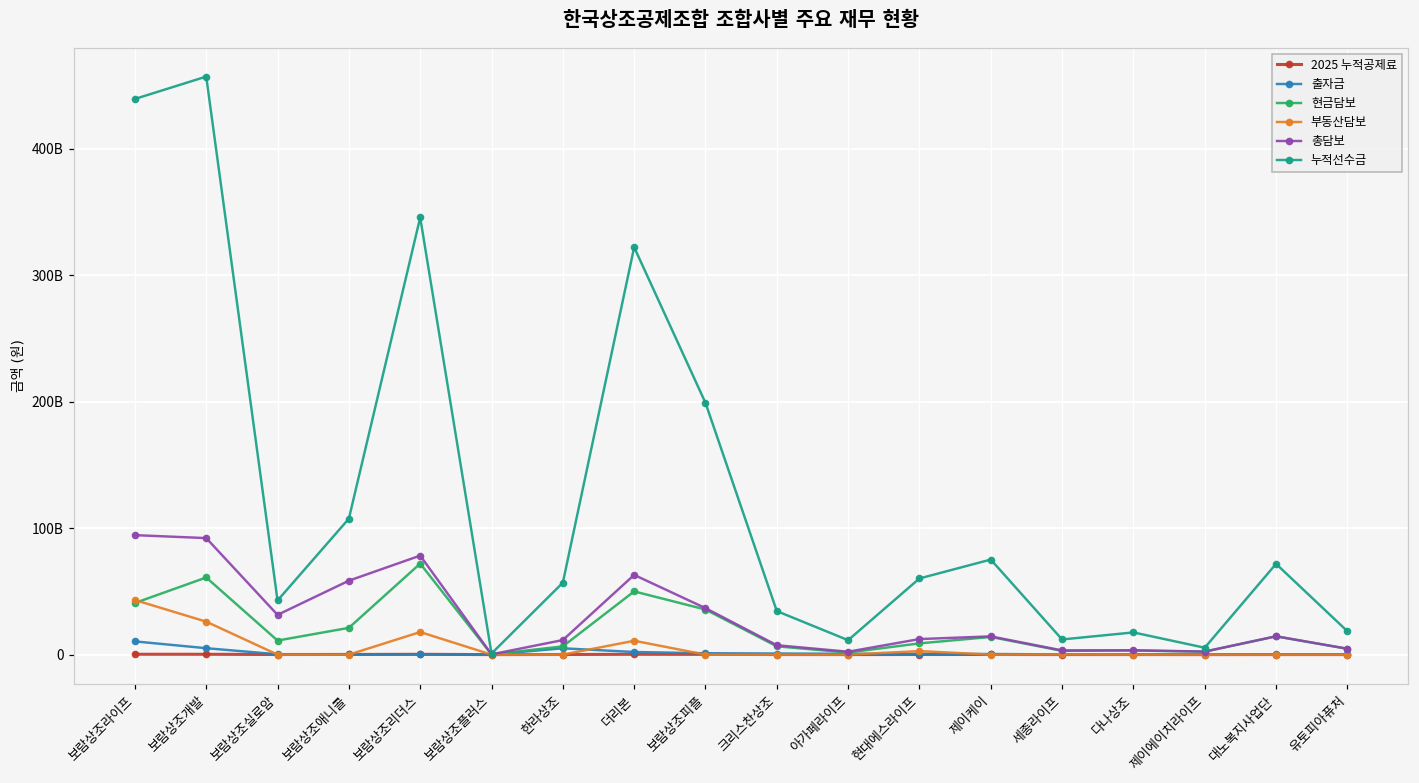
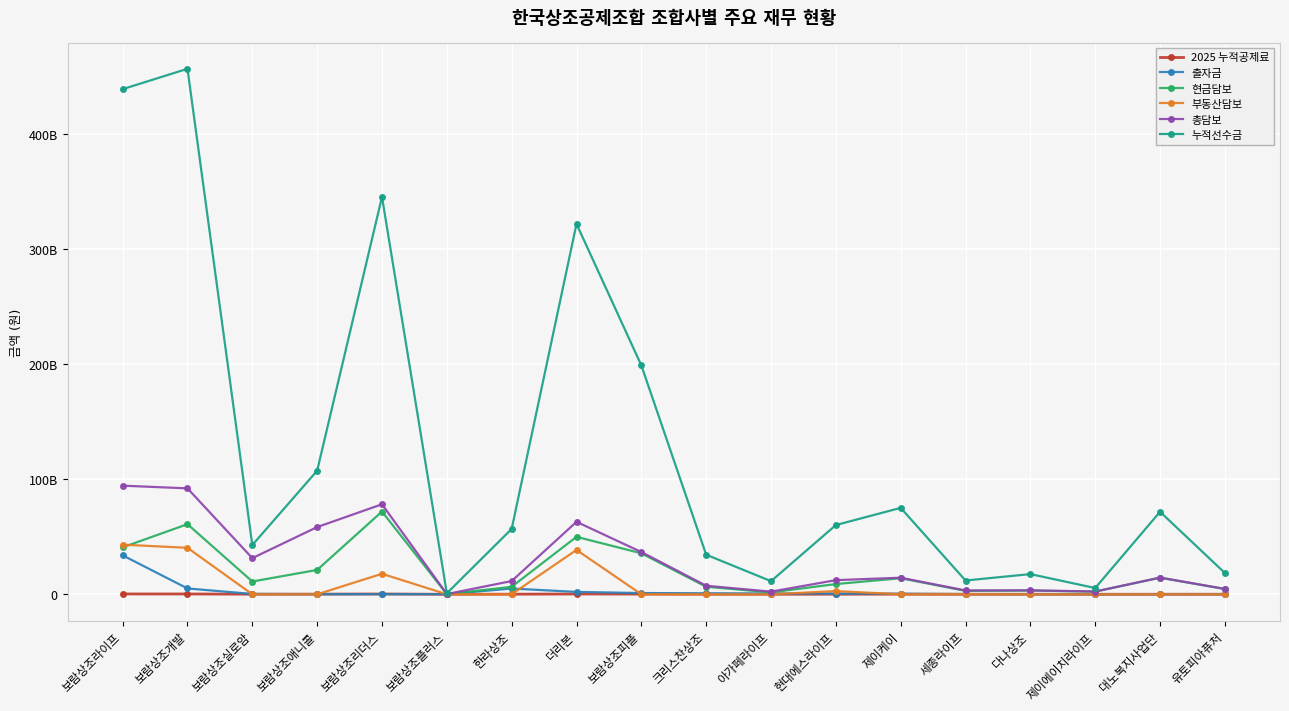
출자금, 보람상조라이프: 10000000000 -> 34000000000
부동산담보, 보람상조개발: 26000000000 -> 40000000000
부동산담보, 더리본: 11000000000 -> 39000000000
